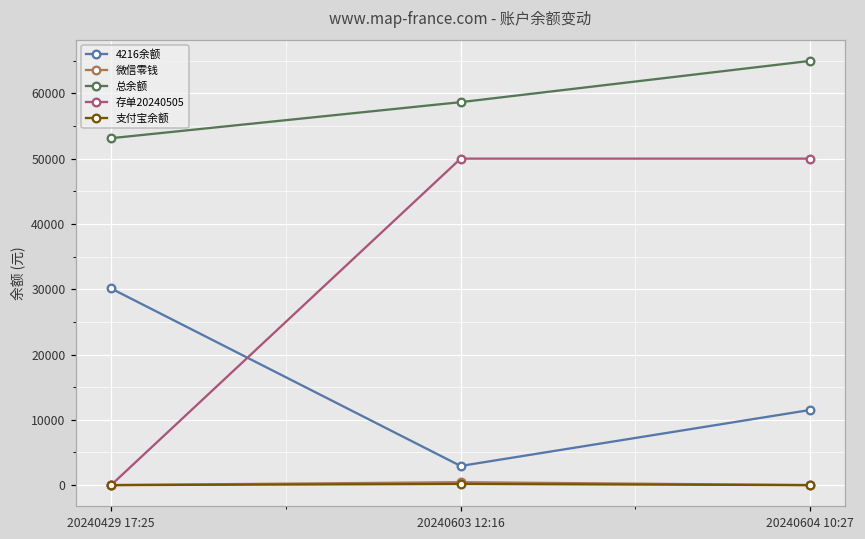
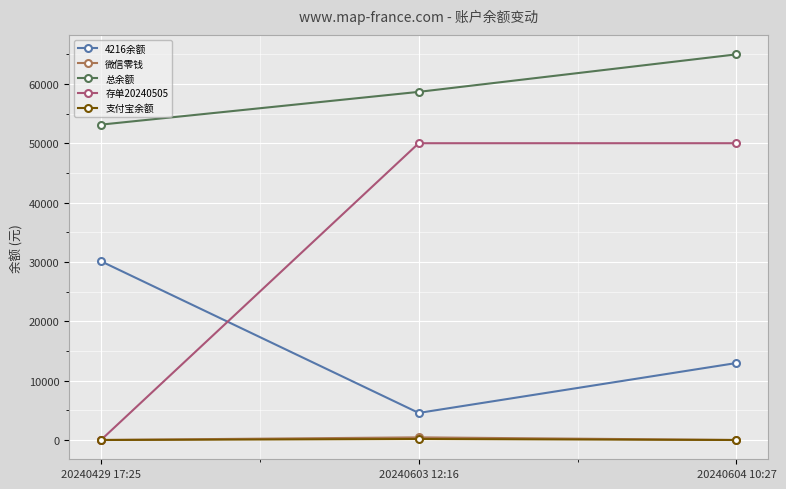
4216余额, 20240603 12:16: 3000 -> 5000
4216余额, 20240604 10:27: 12000 -> 13000
